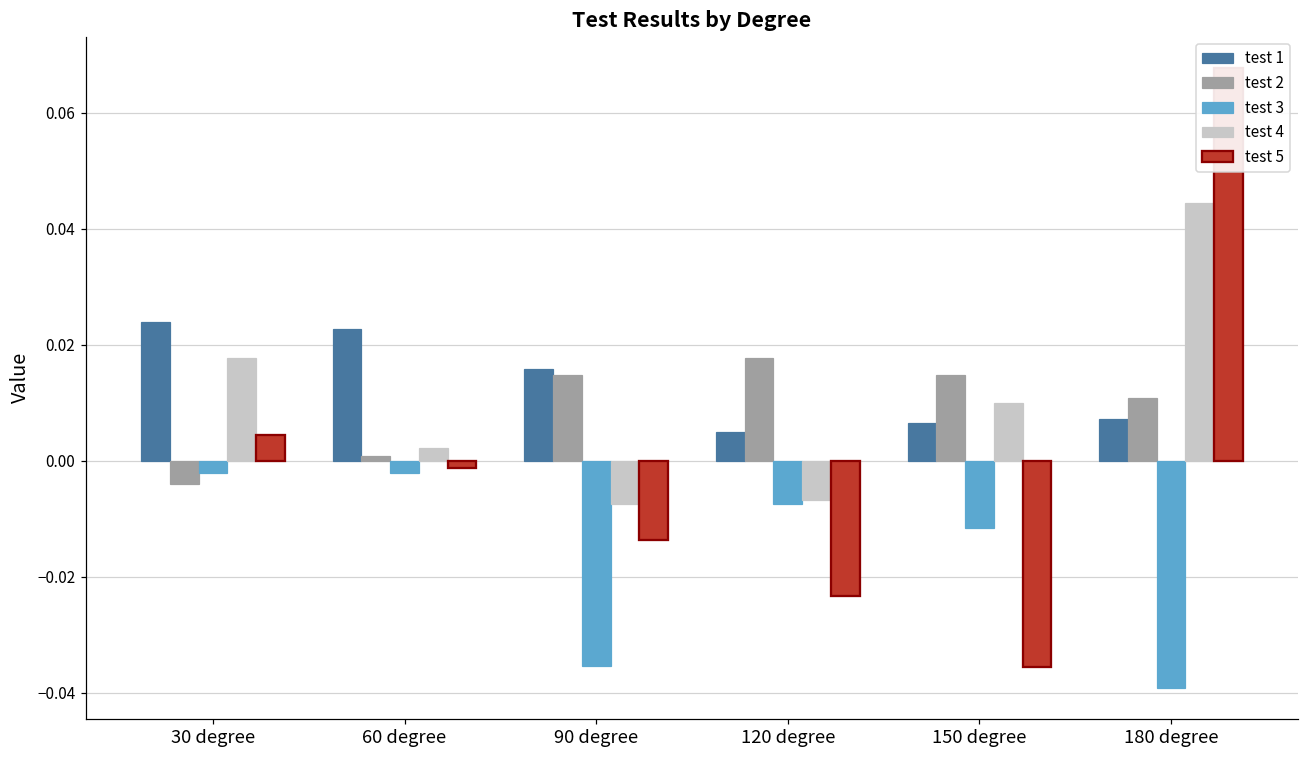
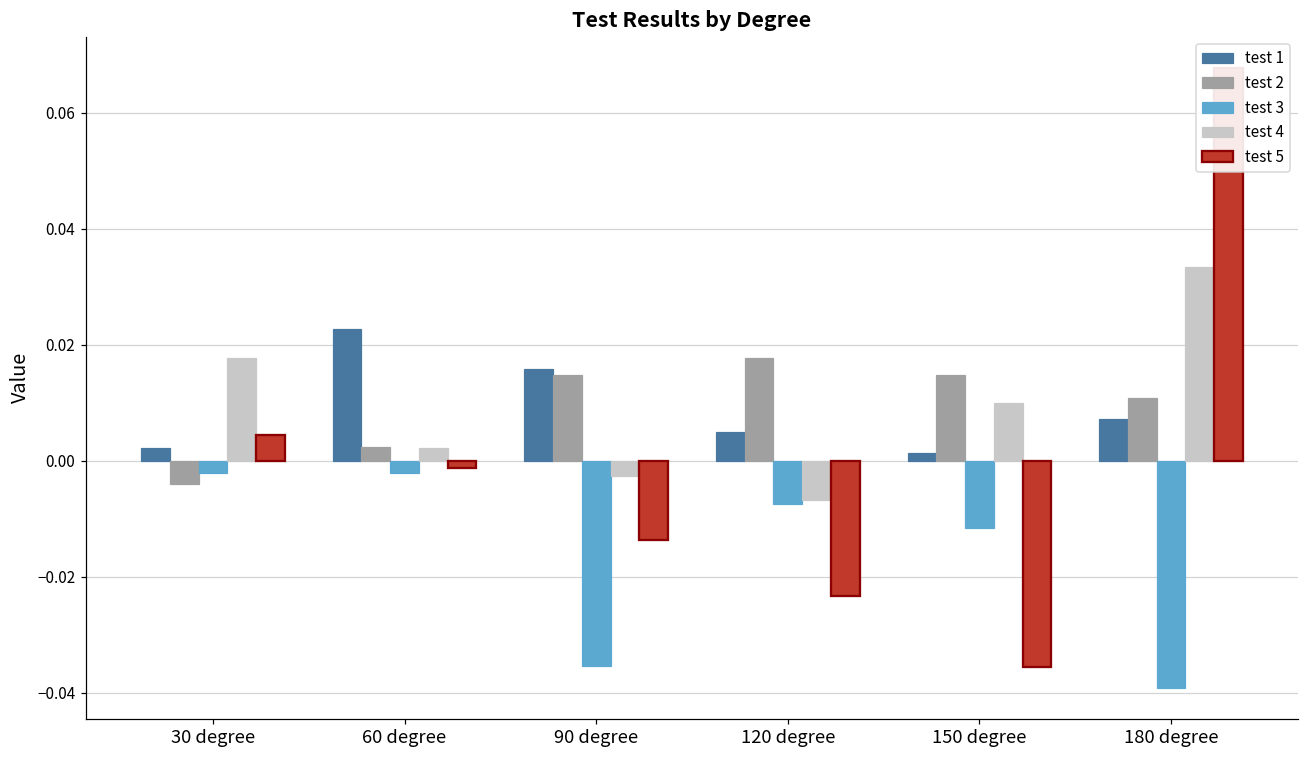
test 1, 30 degree: 0.024 -> 0.002
test 2, 60 degree: 0.001 -> 0.002
test 4, 90 degree: -0.007 -> -0.003
test 1, 150 degree: 0.006 -> 0.001
test 4, 180 degree: 0.044 -> 0.033
